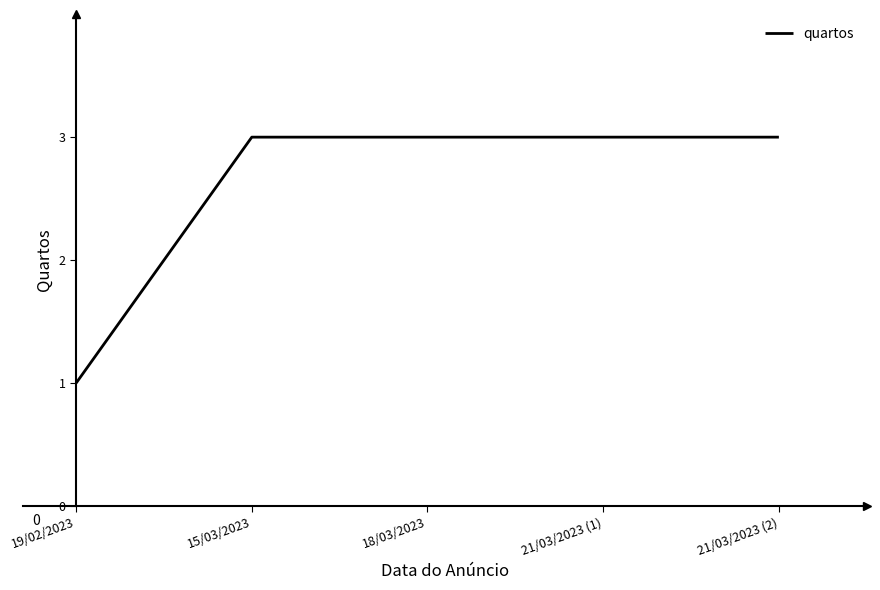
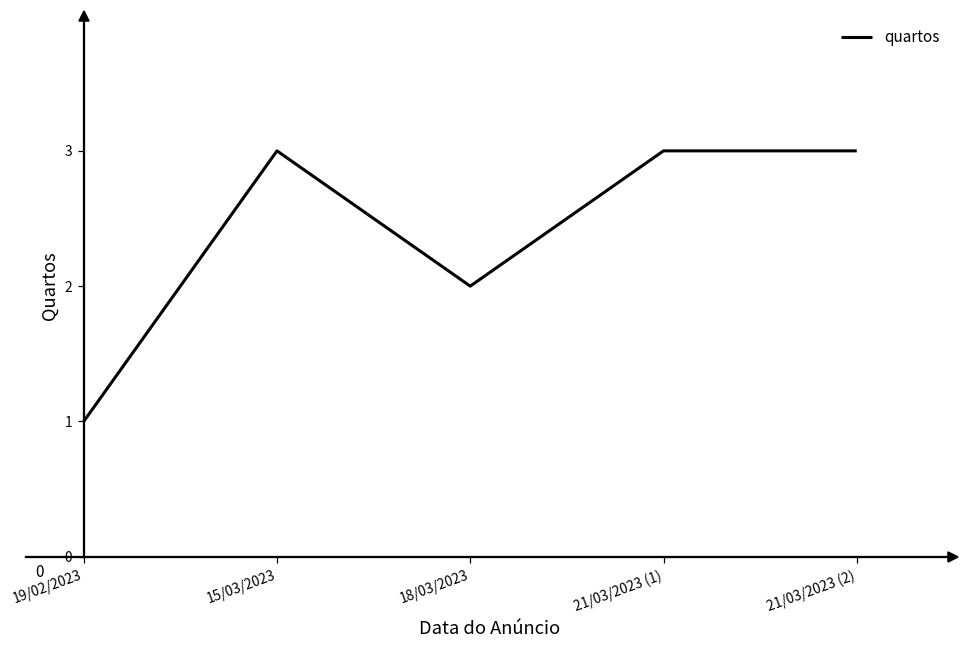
18/03/2023: 3 -> 2
